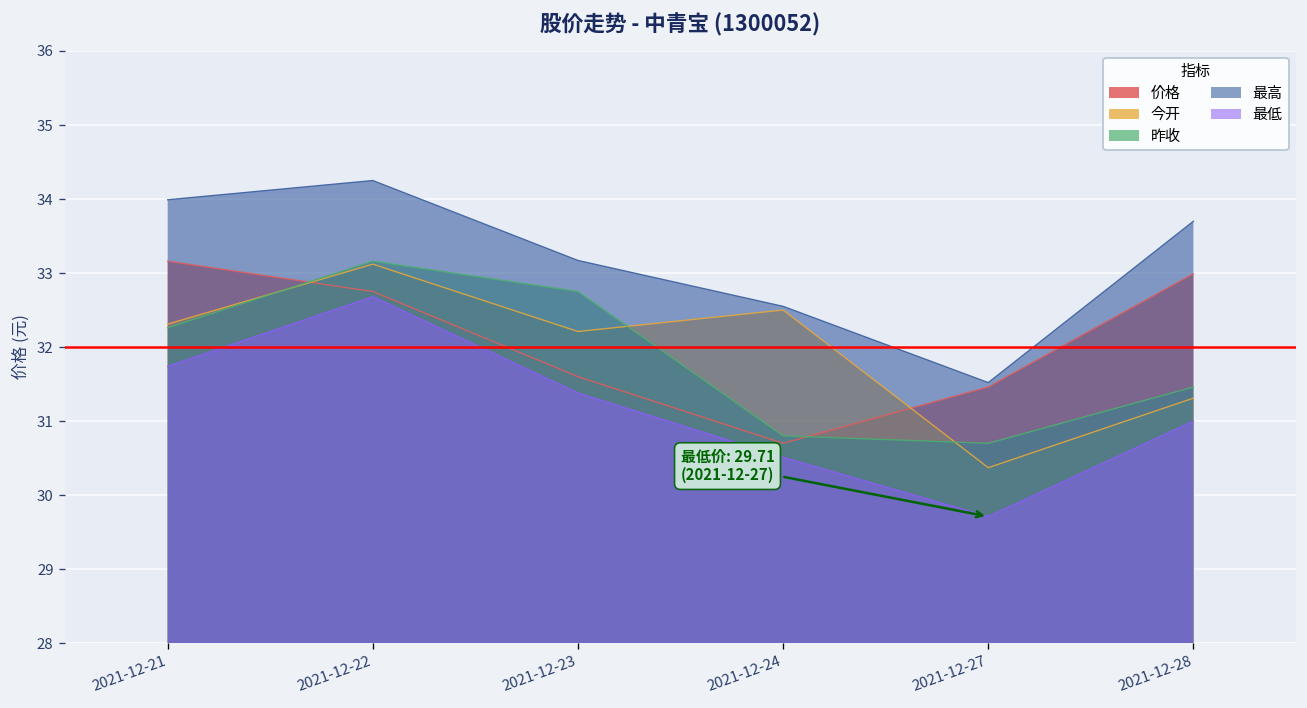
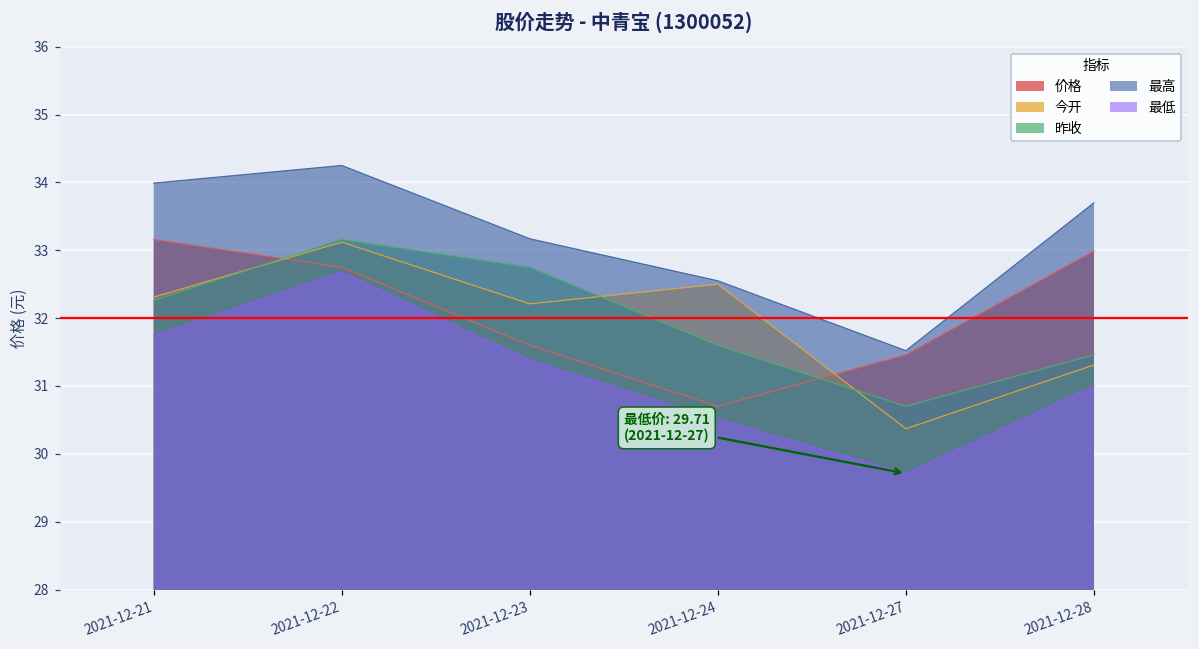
昨收, 2021-12-24: 30.8 -> 31.6
